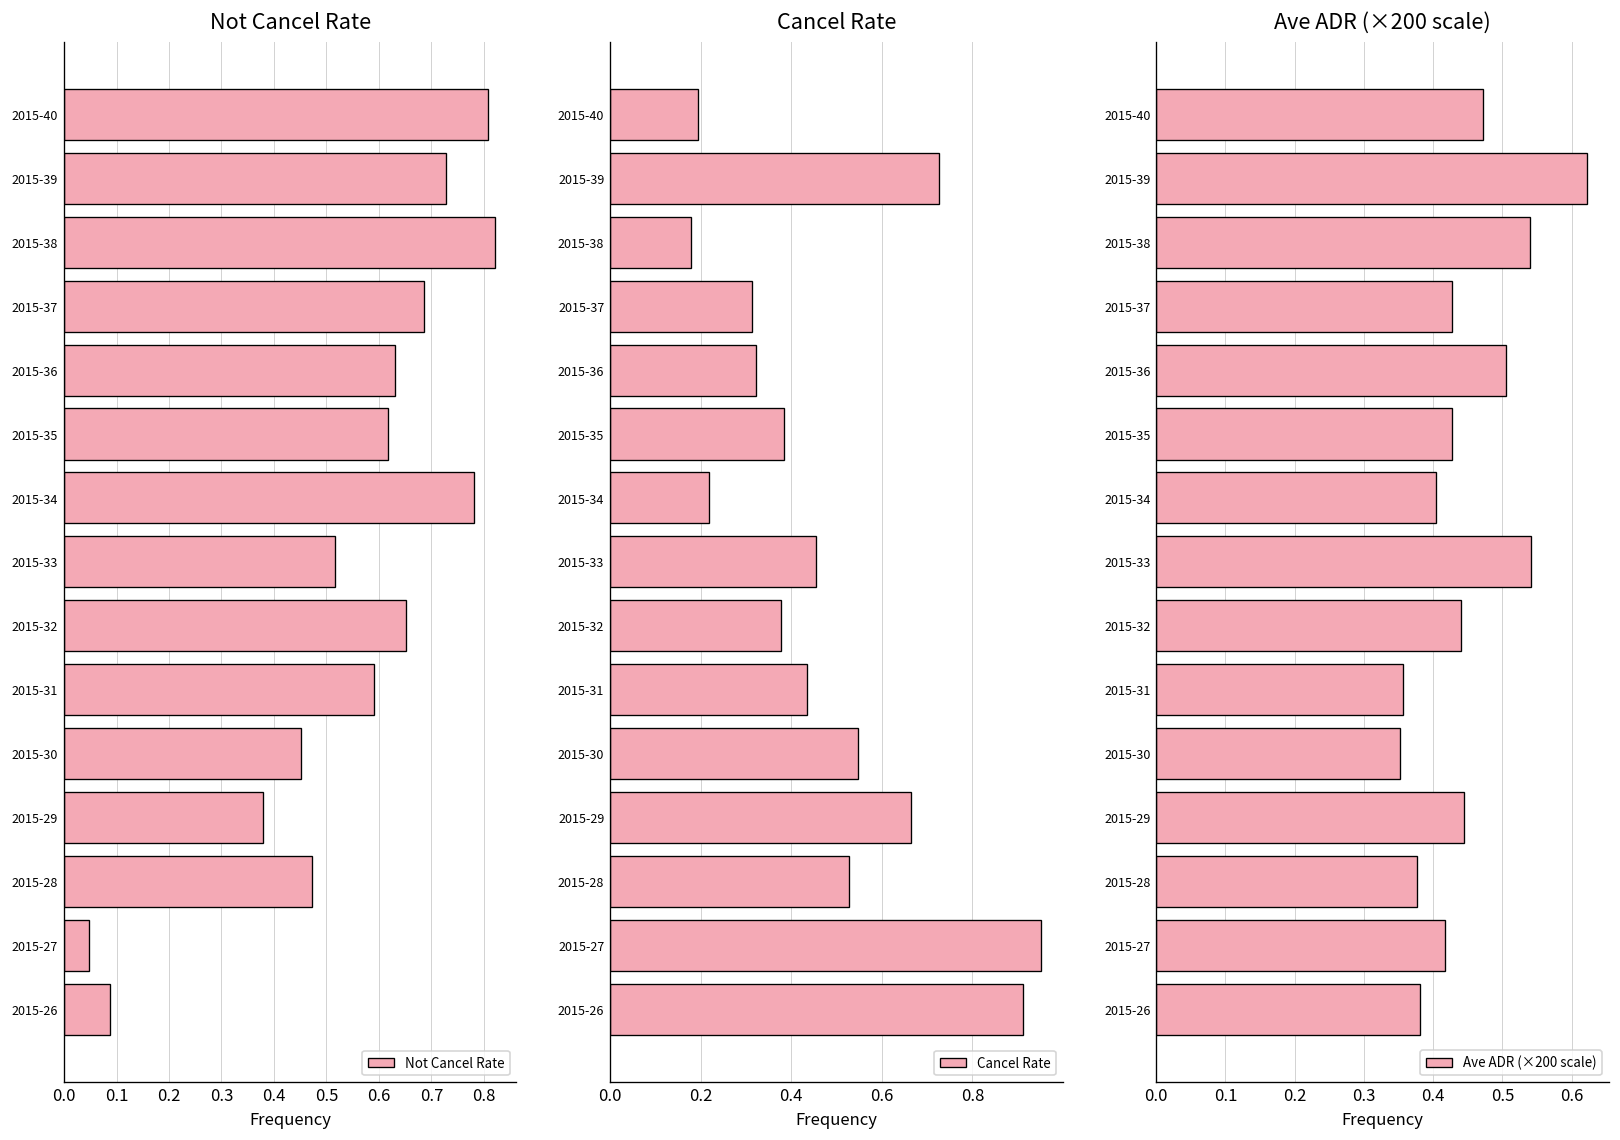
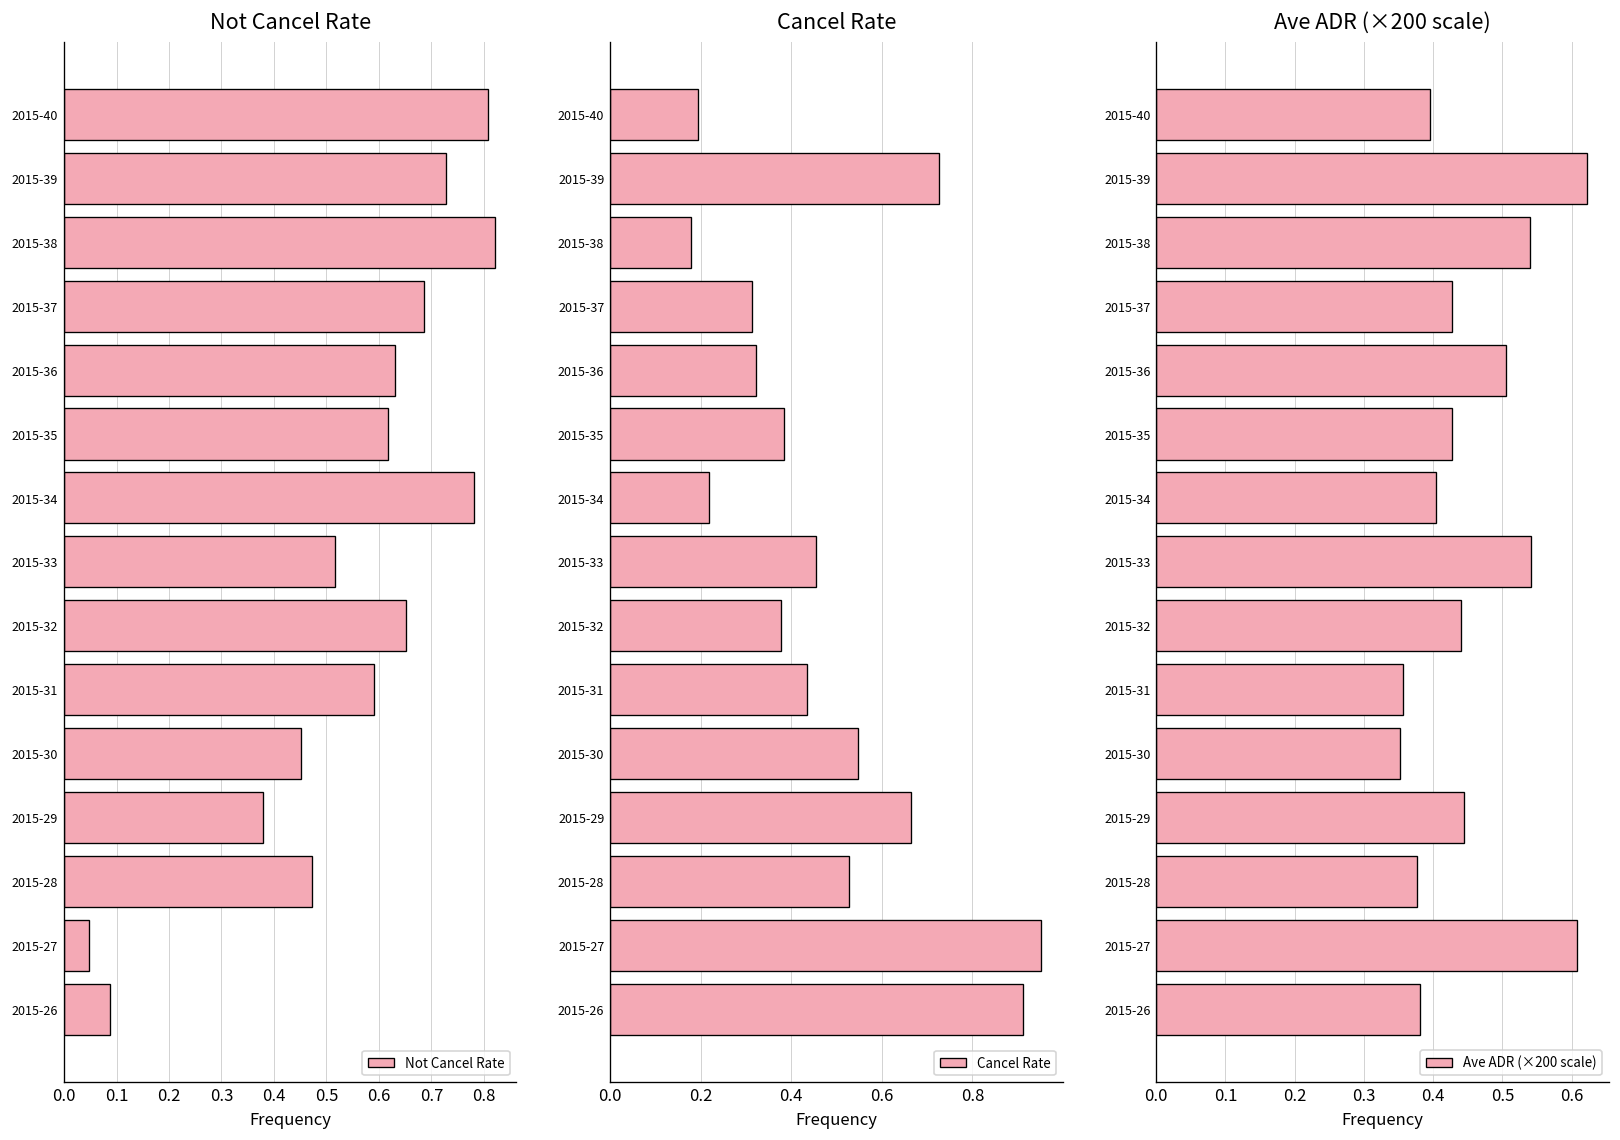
Ave ADR (×200 scale), 2015-40: 0.47 -> 0.40
Ave ADR (×200 scale), 2015-27: 0.42 -> 0.61
